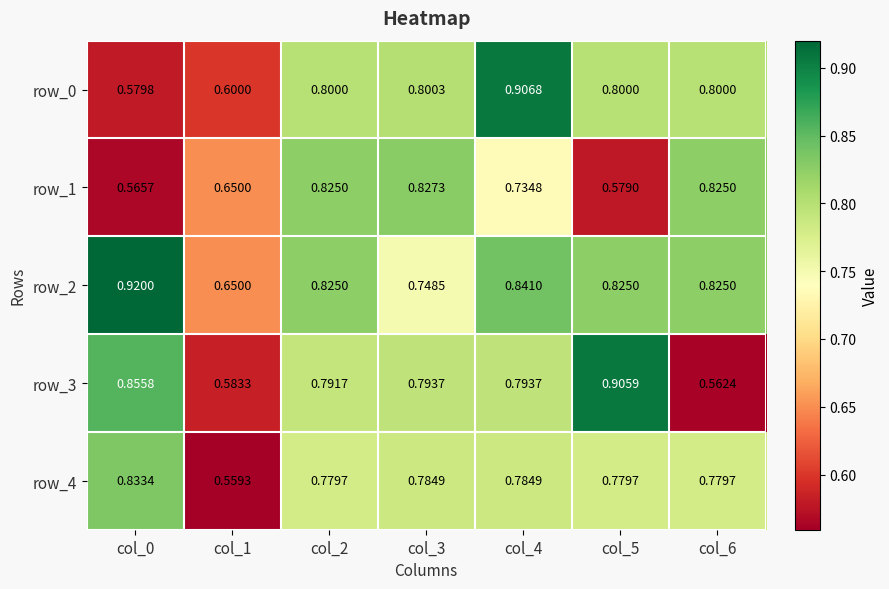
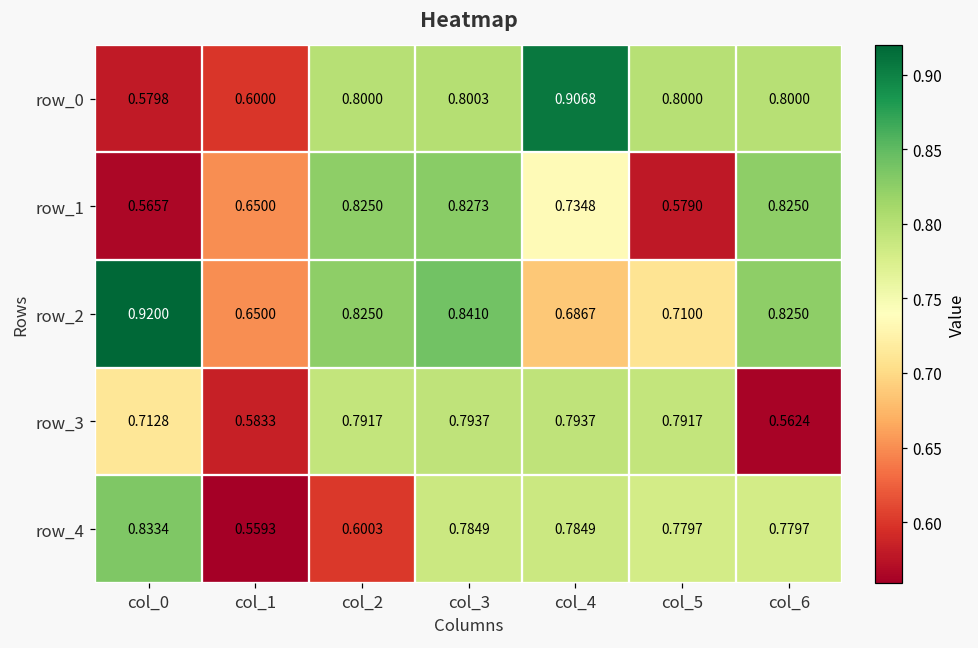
row_2, col_3: 0.7485 -> 0.8410
row_2, col_4: 0.8410 -> 0.6867
row_2, col_5: 0.8250 -> 0.7100
row_3, col_0: 0.8558 -> 0.7128
row_3, col_5: 0.9059 -> 0.7917
row_4, col_2: 0.7797 -> 0.6003
